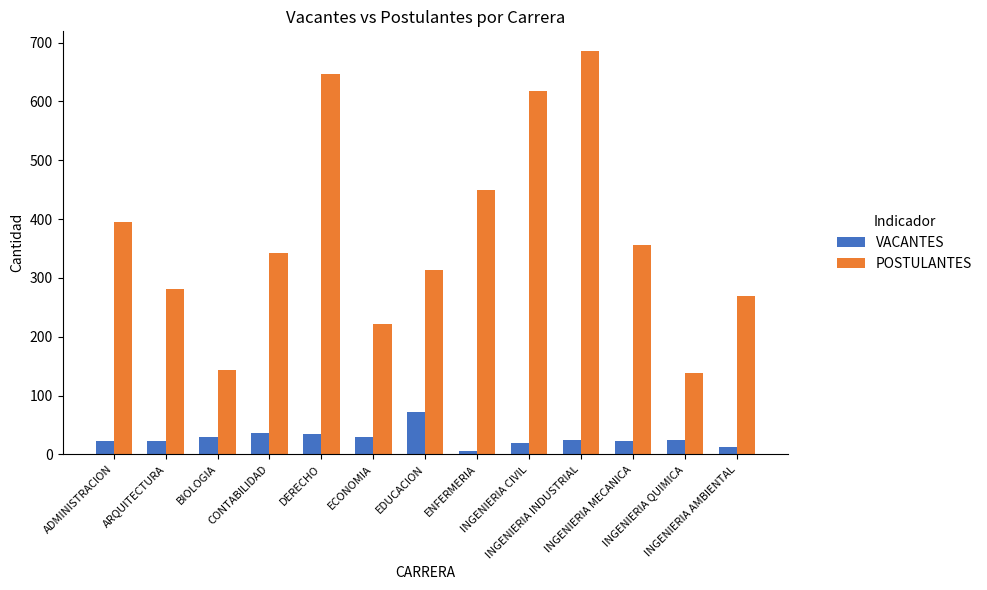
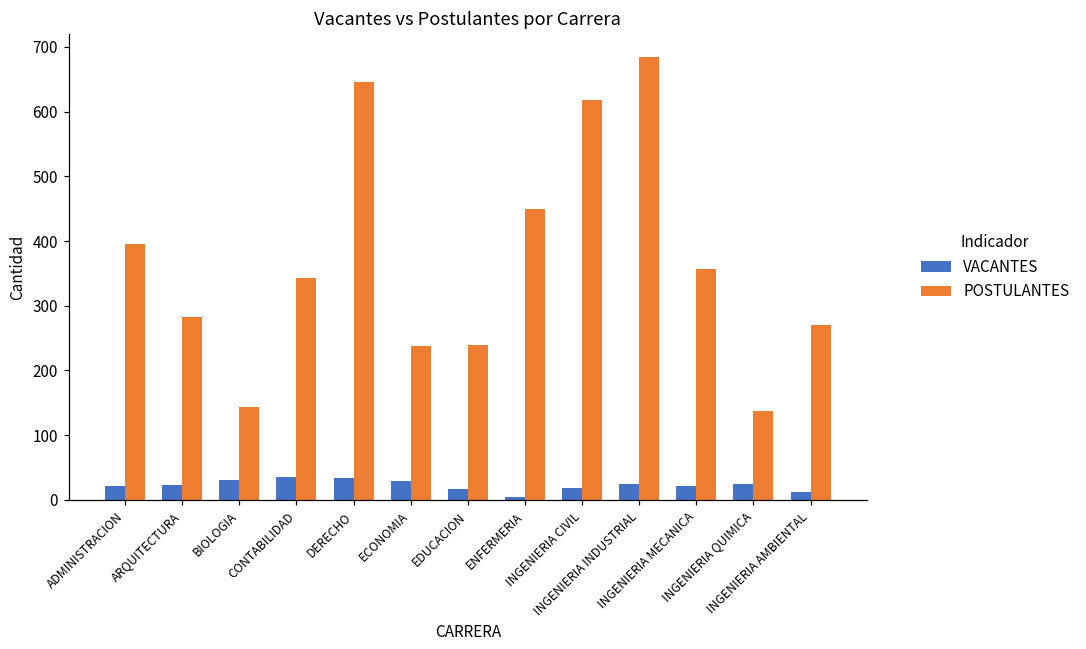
POSTULANTES, ECONOMIA: 220 -> 240
VACANTES, EDUCACION: 70 -> 20
POSTULANTES, EDUCACION: 310 -> 240
